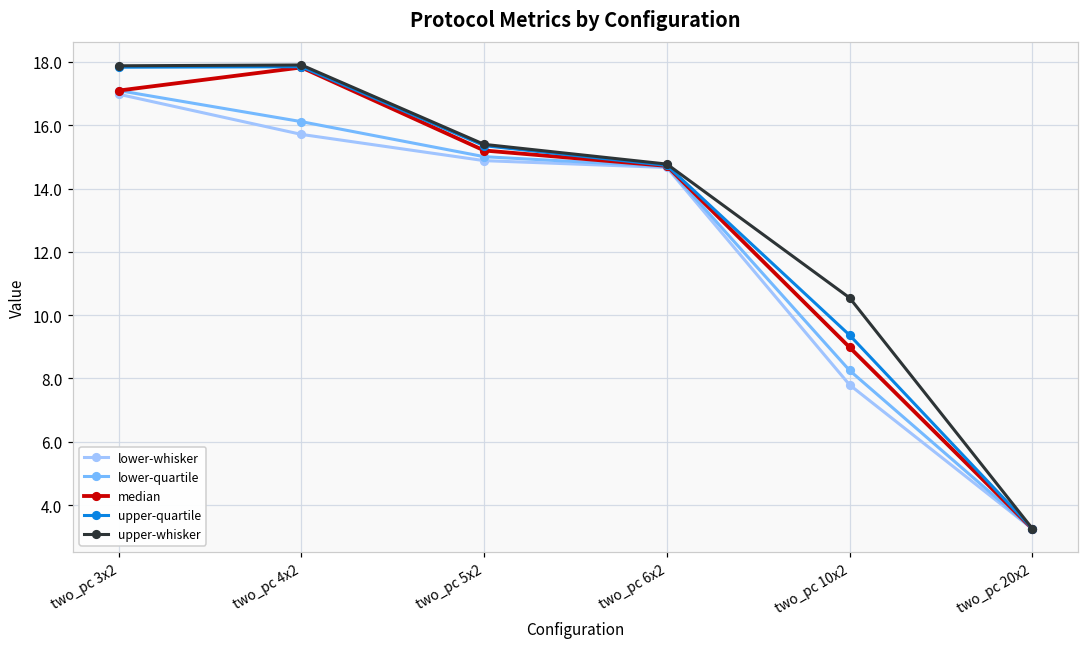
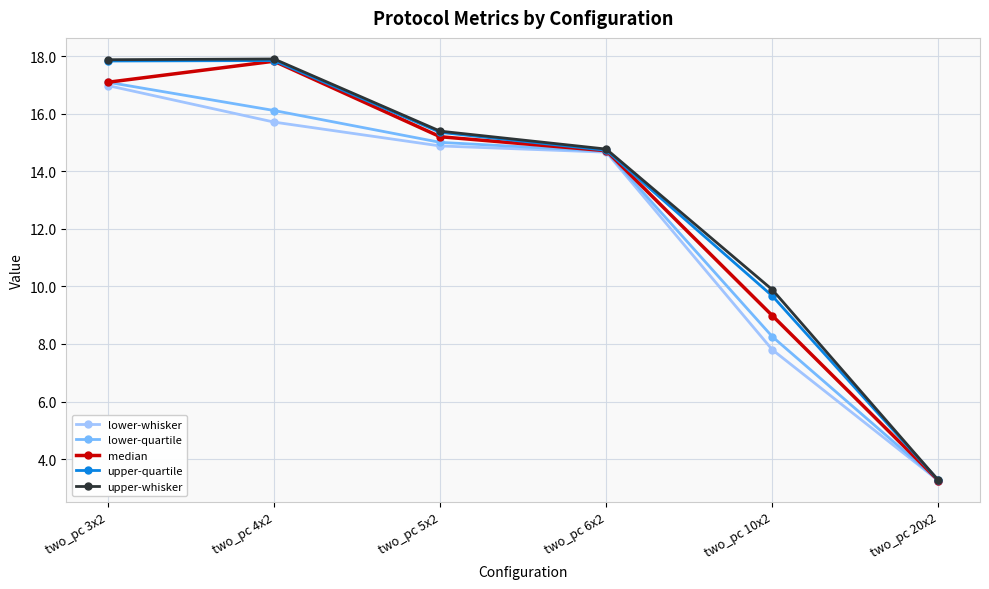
upper-quartile, two_pc 10x2: 9.4 -> 9.7
upper-whisker, two_pc 10x2: 10.5 -> 9.9
